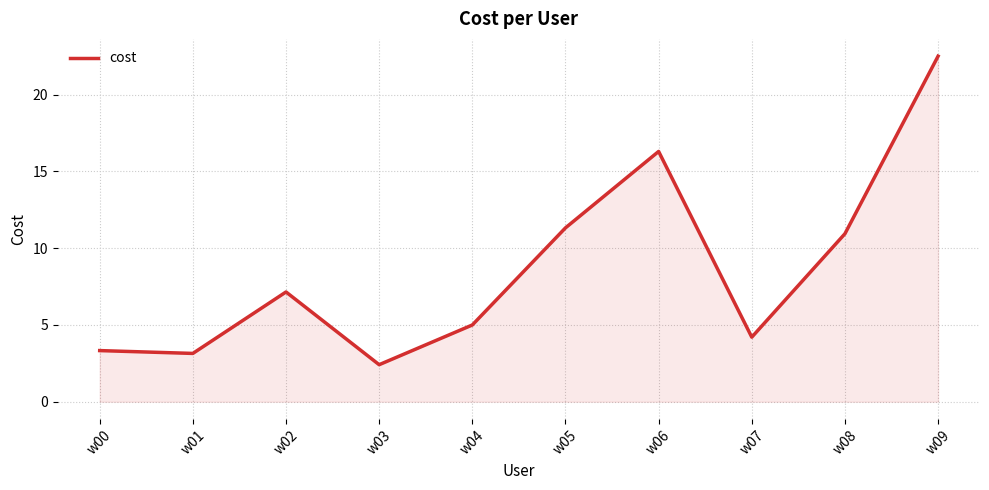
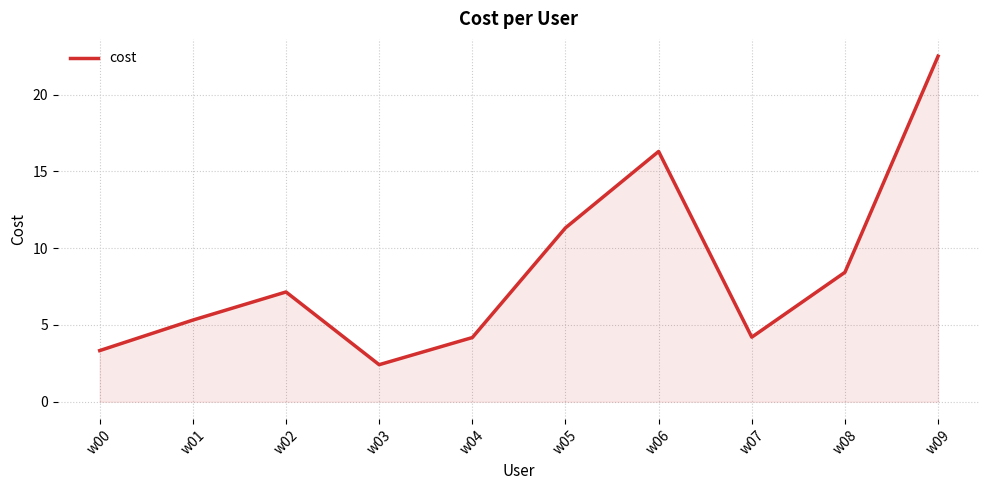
w01: 3.1 -> 5.3
w04: 5.0 -> 4.2
w08: 10.9 -> 8.4
